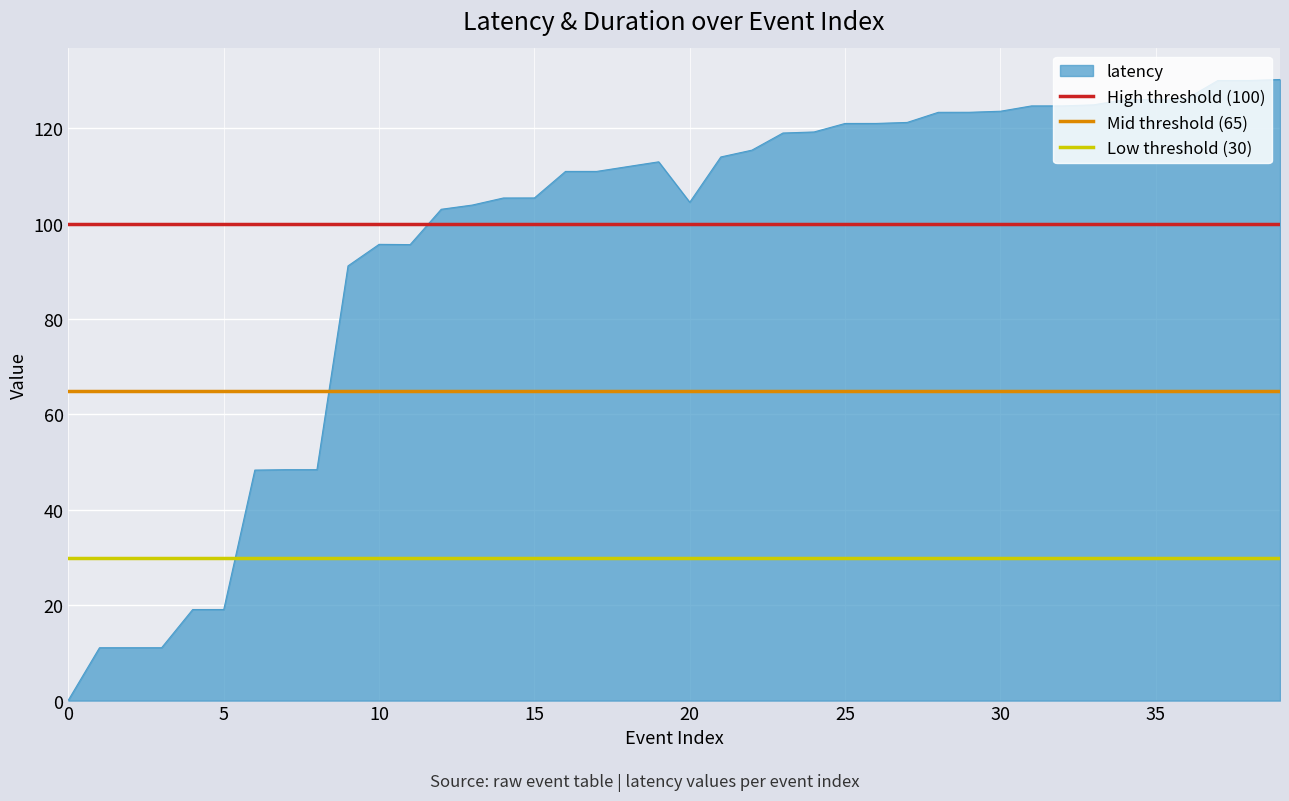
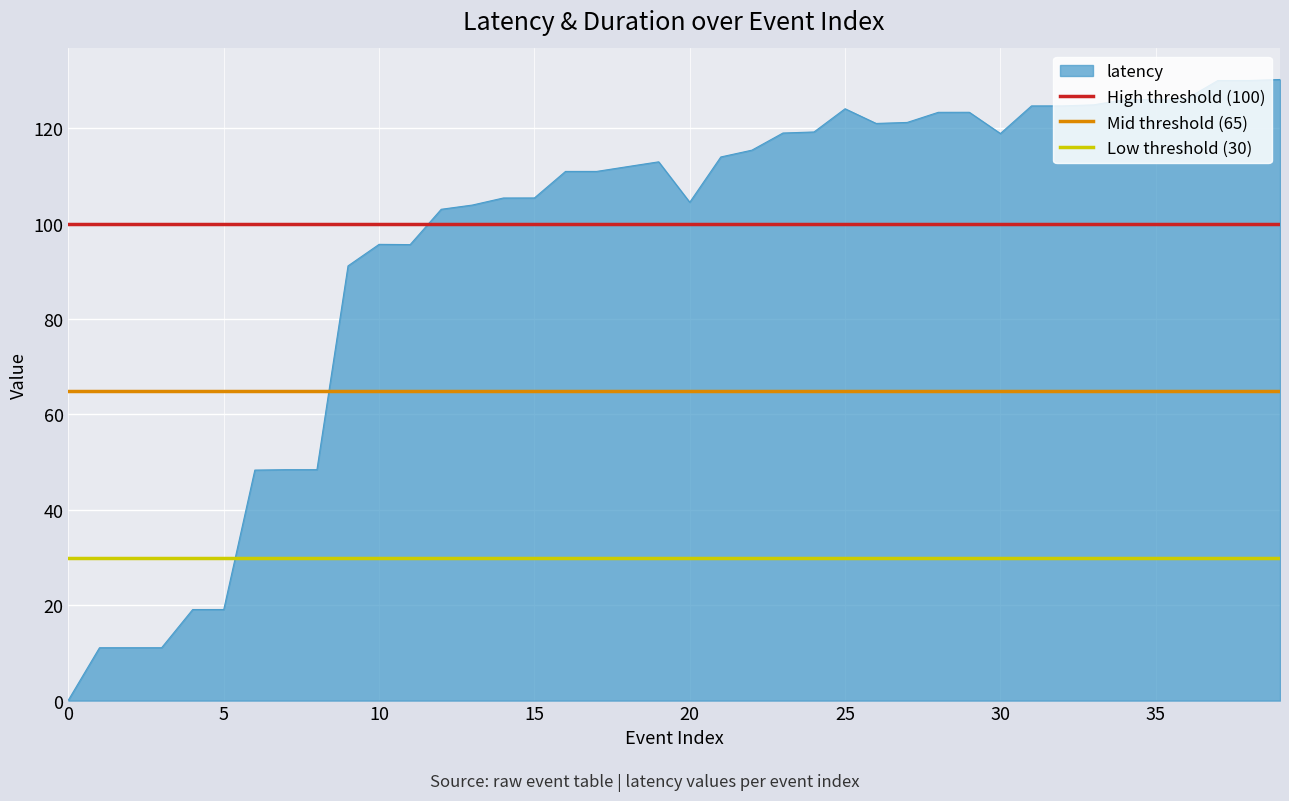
25: 121 -> 124
30: 124 -> 119
